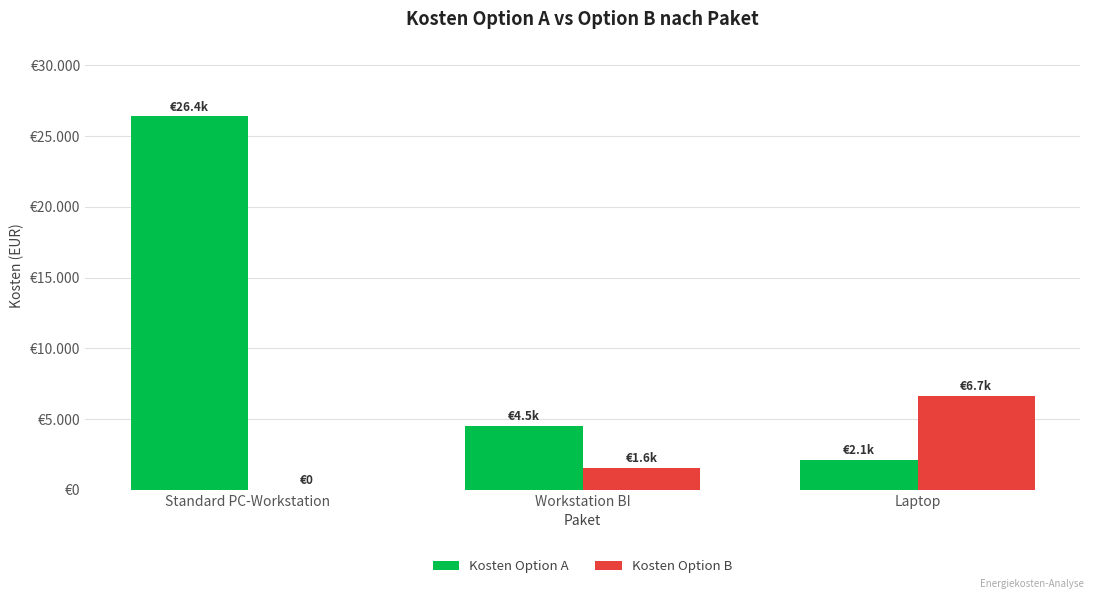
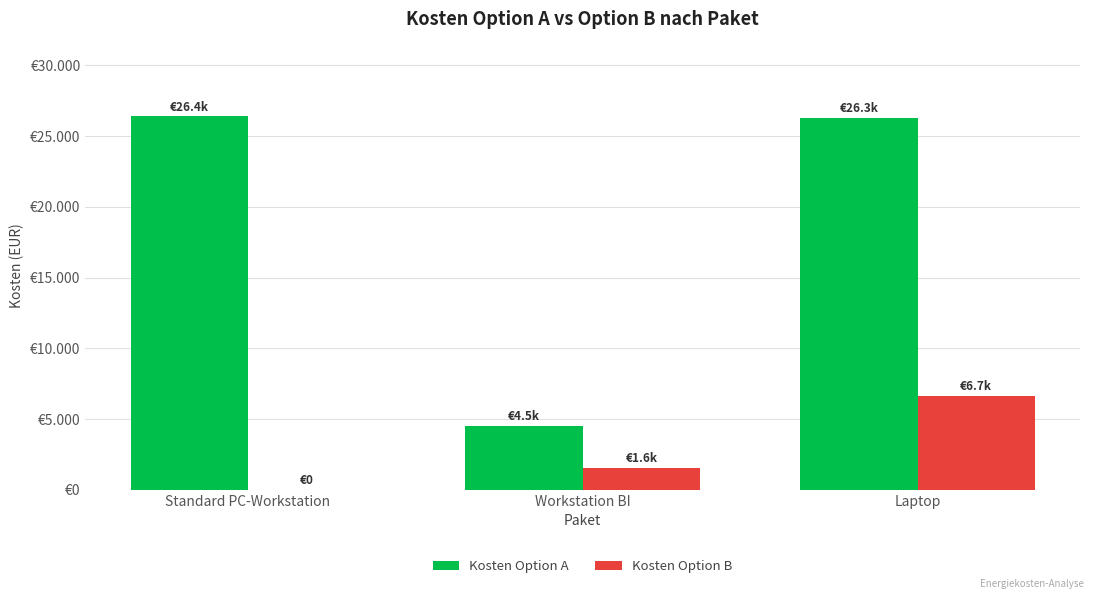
Kosten Option A, Laptop: €2.1k -> €26.3k
